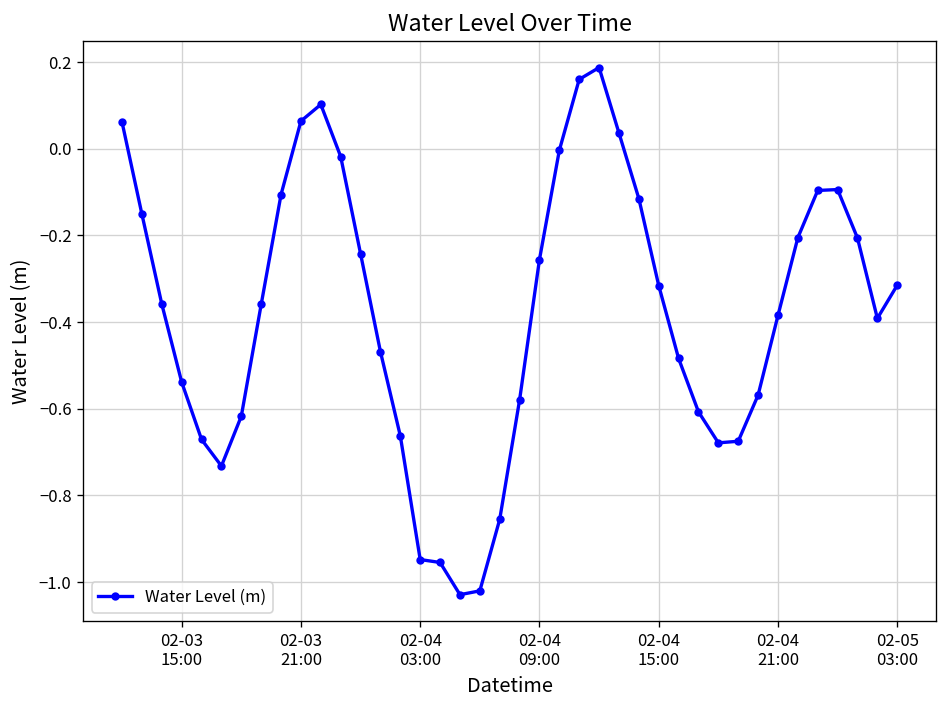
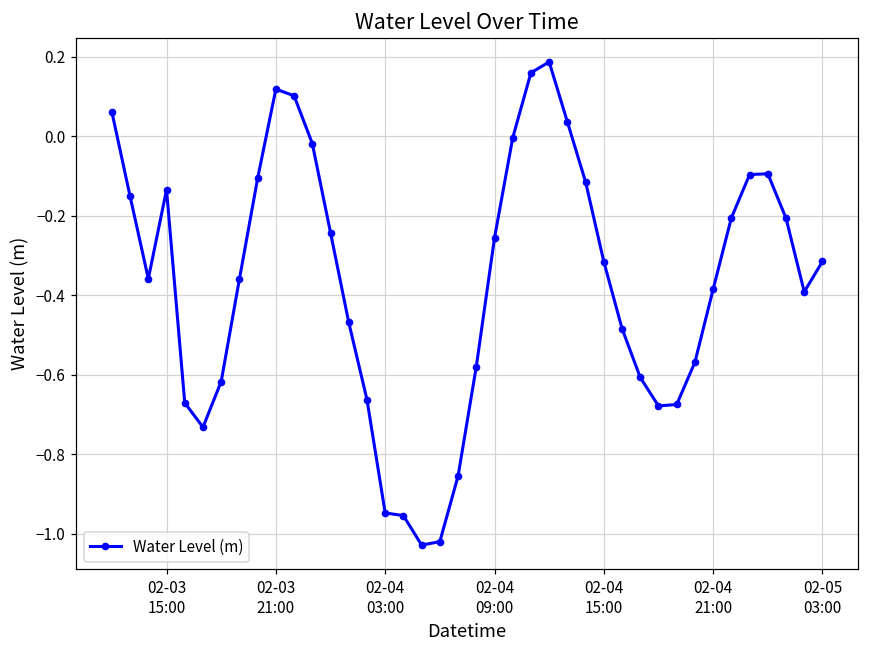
02-03 15:00: -0.54 -> -0.13
02-03 21:00: 0.06 -> 0.12
